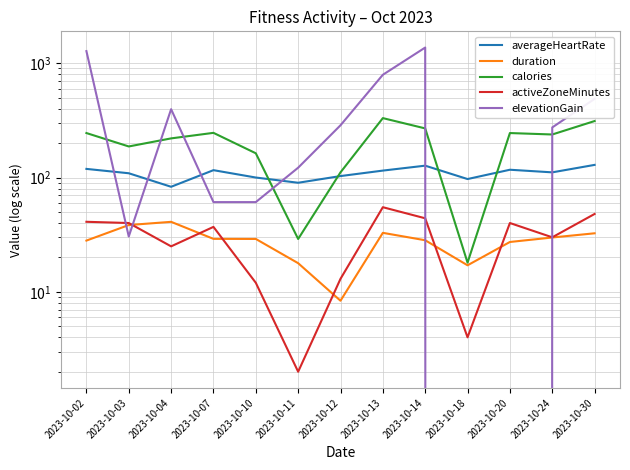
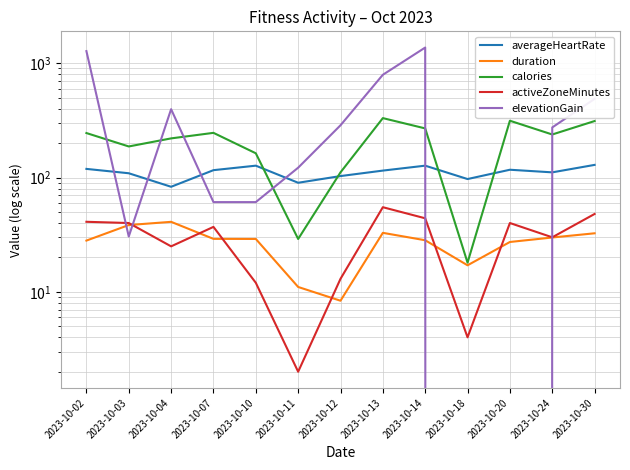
averageHeartRate, 2023-10-10: 100 -> 130
duration, 2023-10-11: 18 -> 11
calories, 2023-10-20: 250 -> 310
